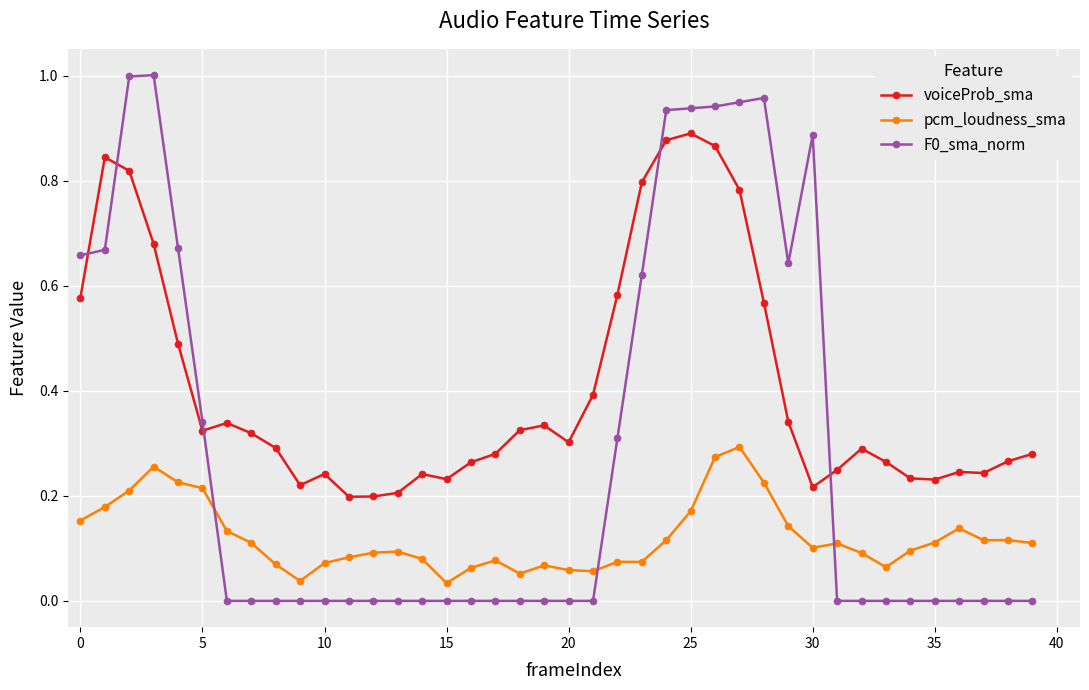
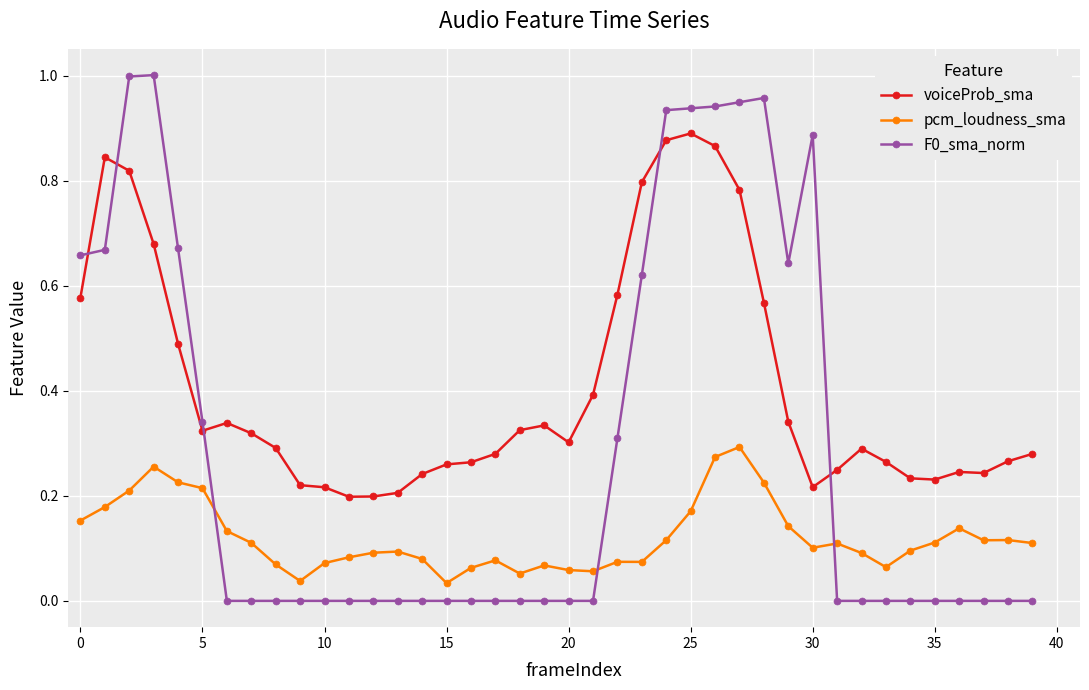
voiceProb_sma, 10: 0.24 -> 0.22
voiceProb_sma, 15: 0.23 -> 0.26
